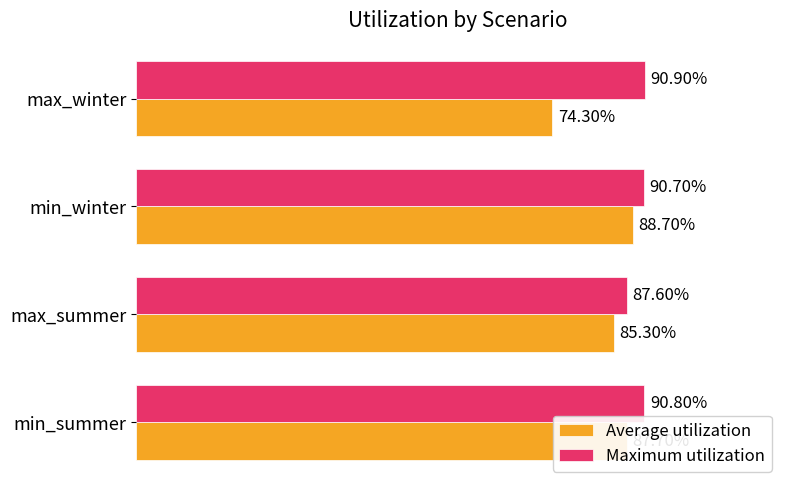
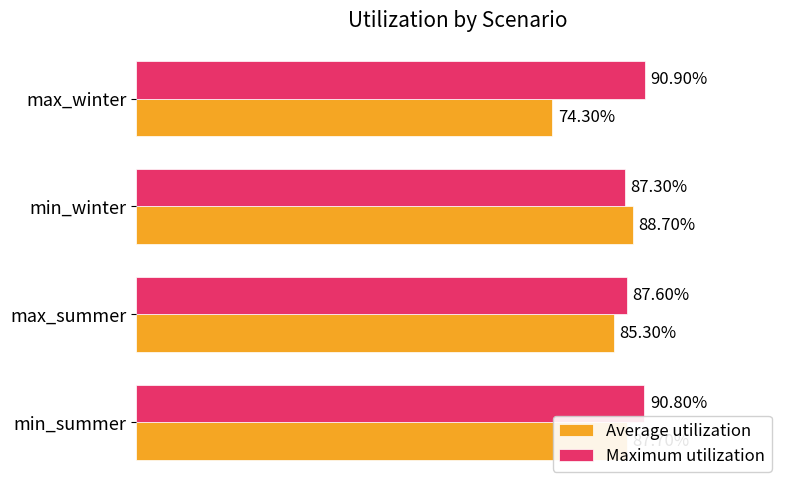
Maximum utilization, min_winter: 90.70% -> 87.30%
